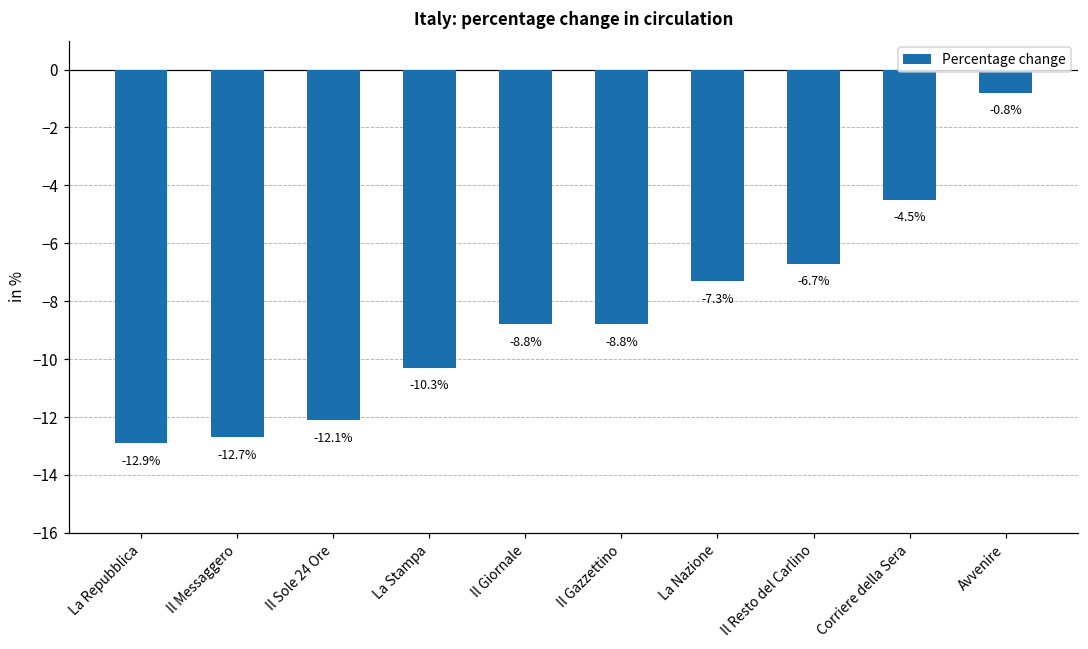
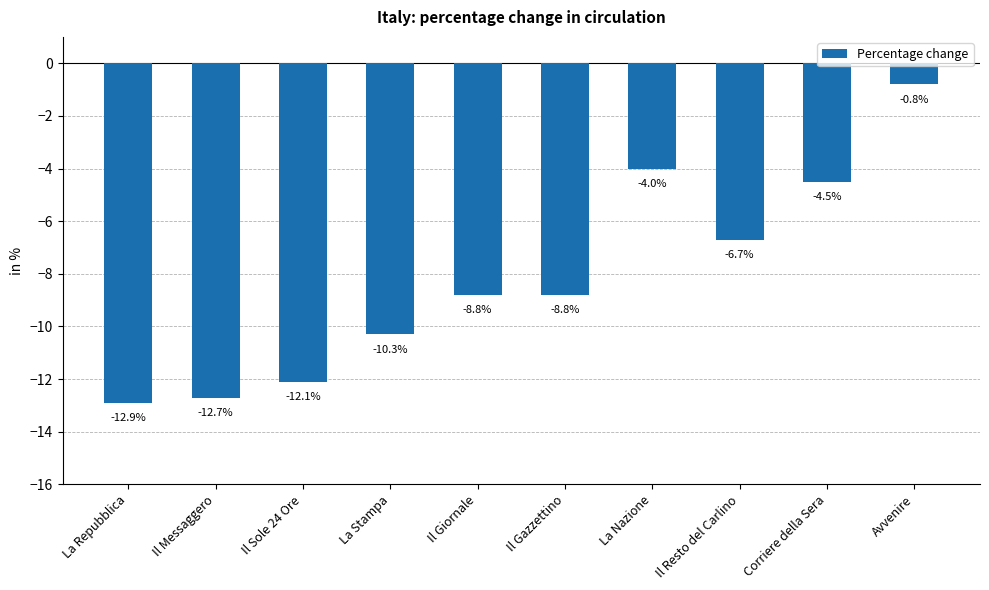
La Nazione: -7.3% -> -4.0%
